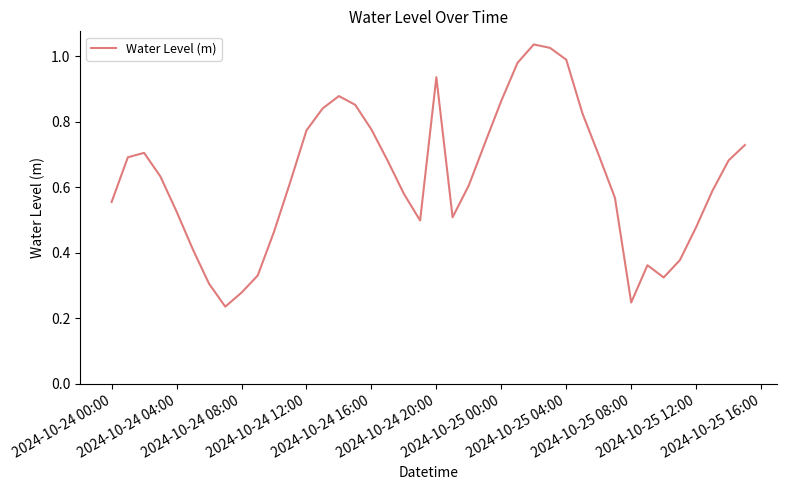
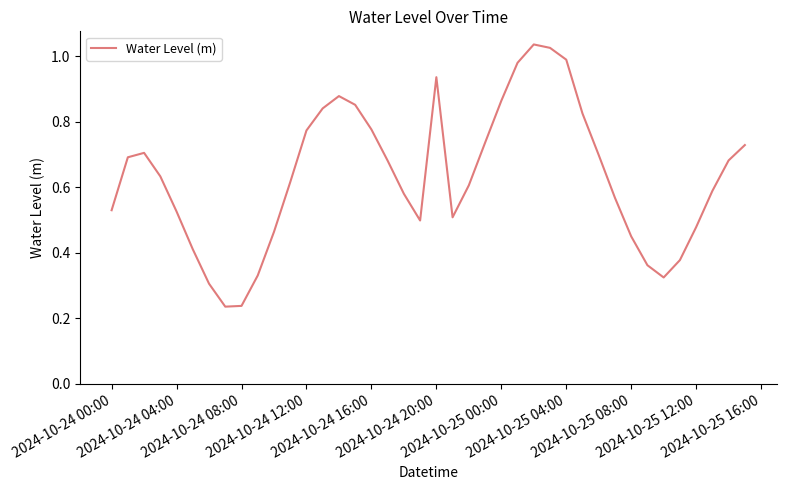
2024-10-24 00:00: 0.56 -> 0.53
2024-10-24 08:00: 0.28 -> 0.24
2024-10-25 08:00: 0.25 -> 0.45
